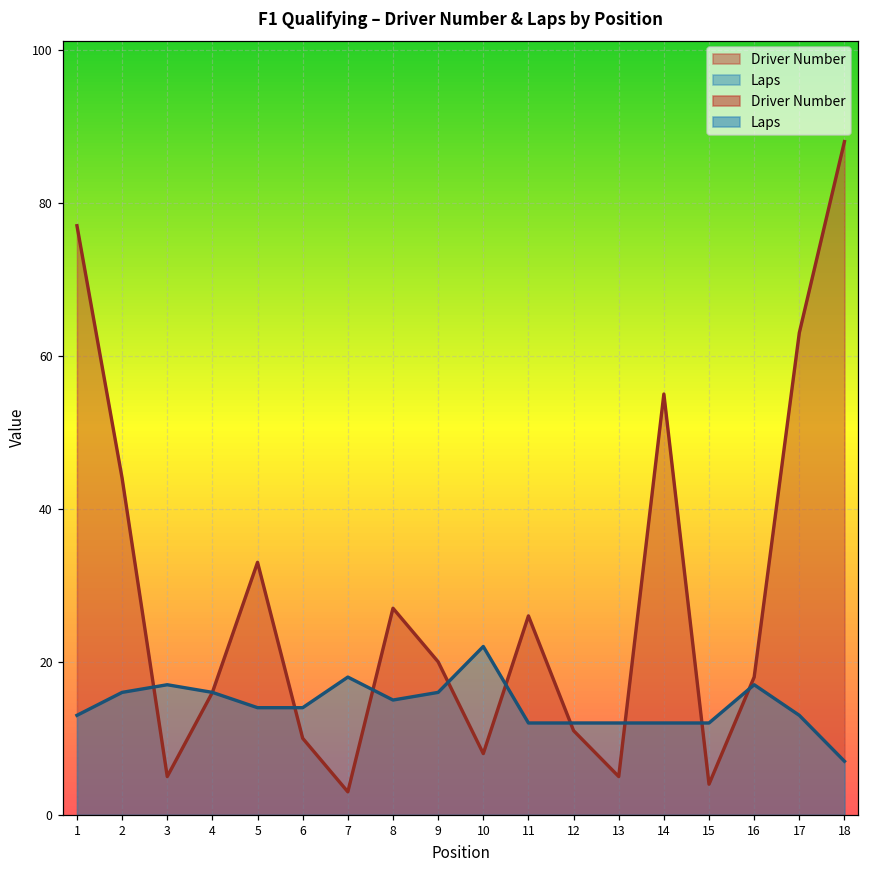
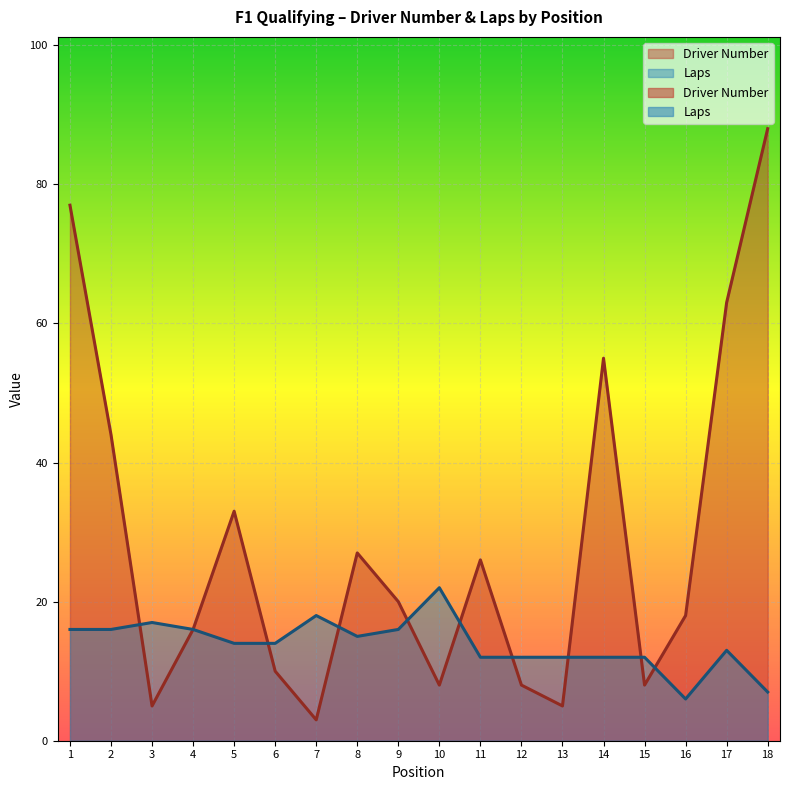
Laps, 1: 13 -> 16
Driver Number, 12: 11 -> 8
Driver Number, 15: 4 -> 8
Laps, 16: 17 -> 6
